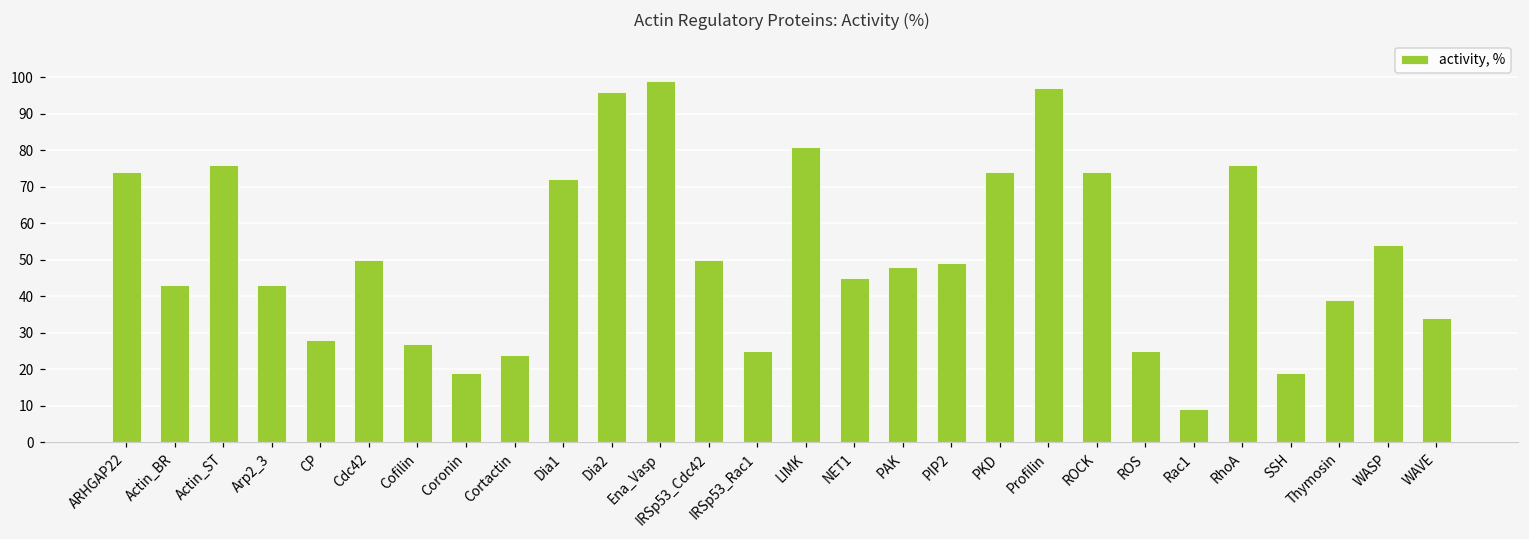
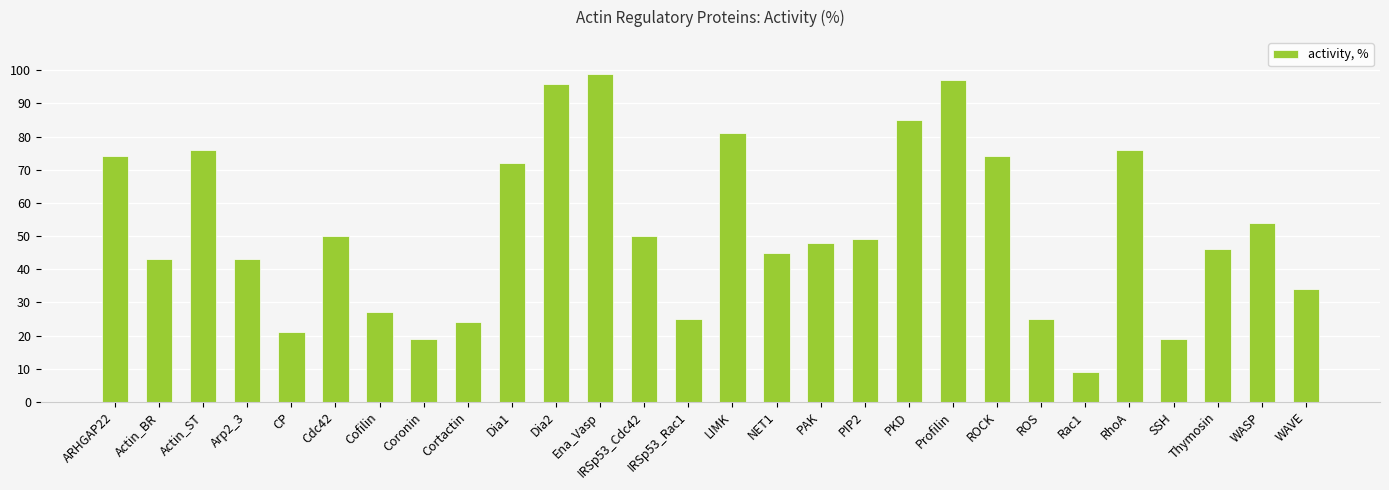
CP: 28 -> 21
PKD: 74 -> 85
Thymosin: 39 -> 46
